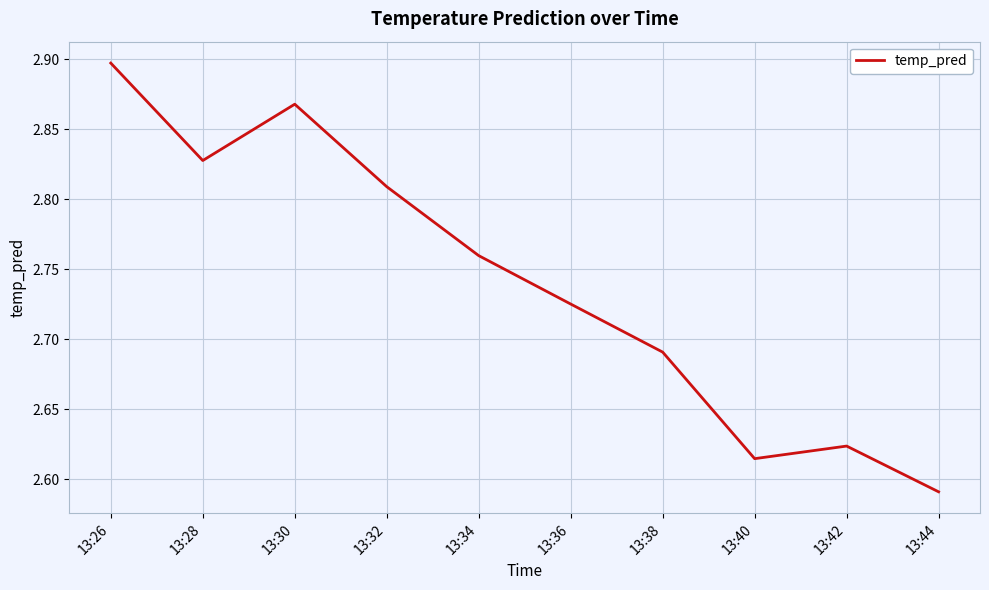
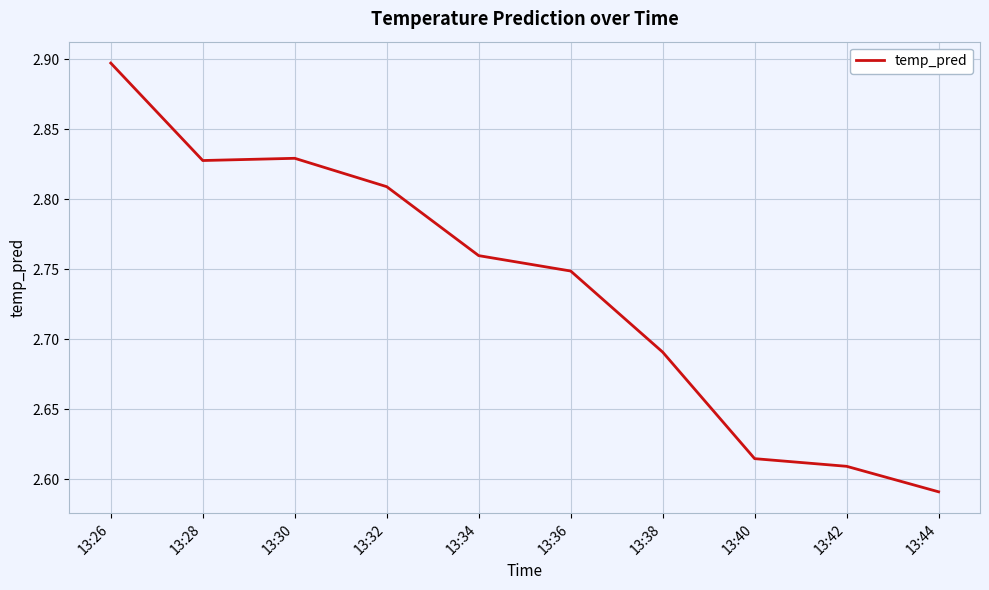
13:30: 2.868 -> 2.829
13:36: 2.725 -> 2.749
13:42: 2.624 -> 2.609
